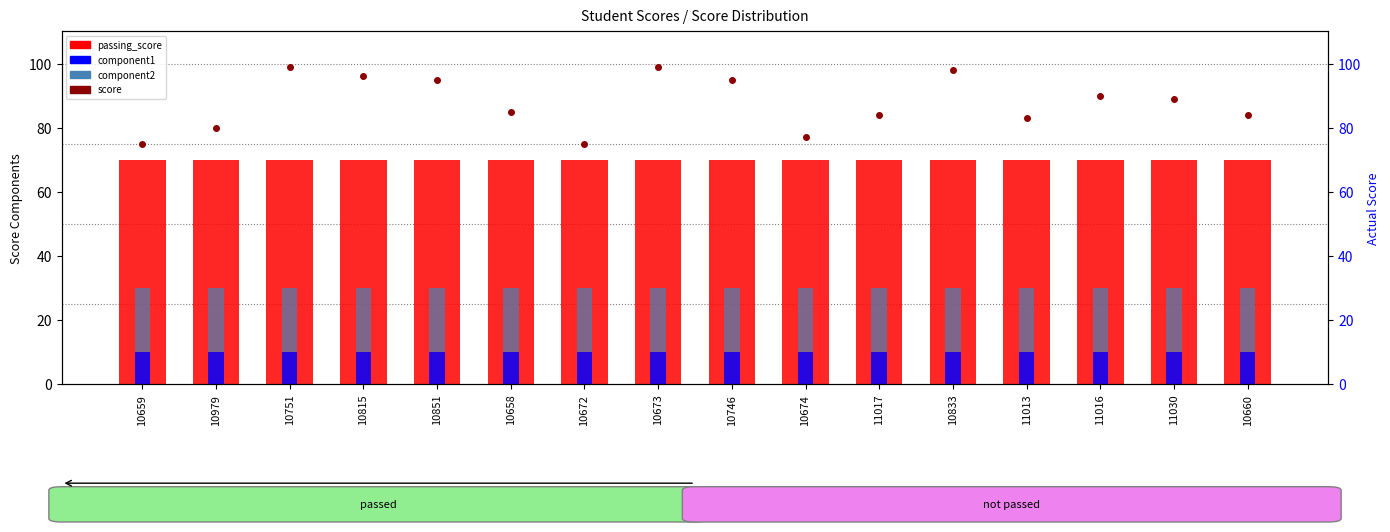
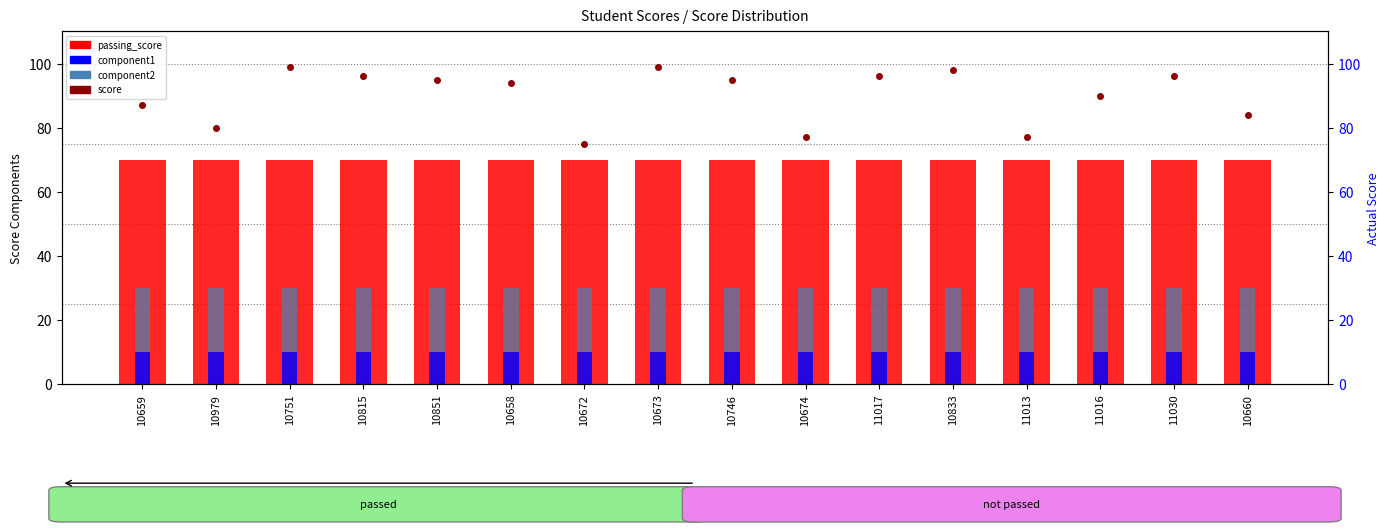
score, 10659: 75 -> 87
score, 10658: 85 -> 94
score, 11017: 84 -> 96
score, 11013: 83 -> 77
score, 11030: 89 -> 96
